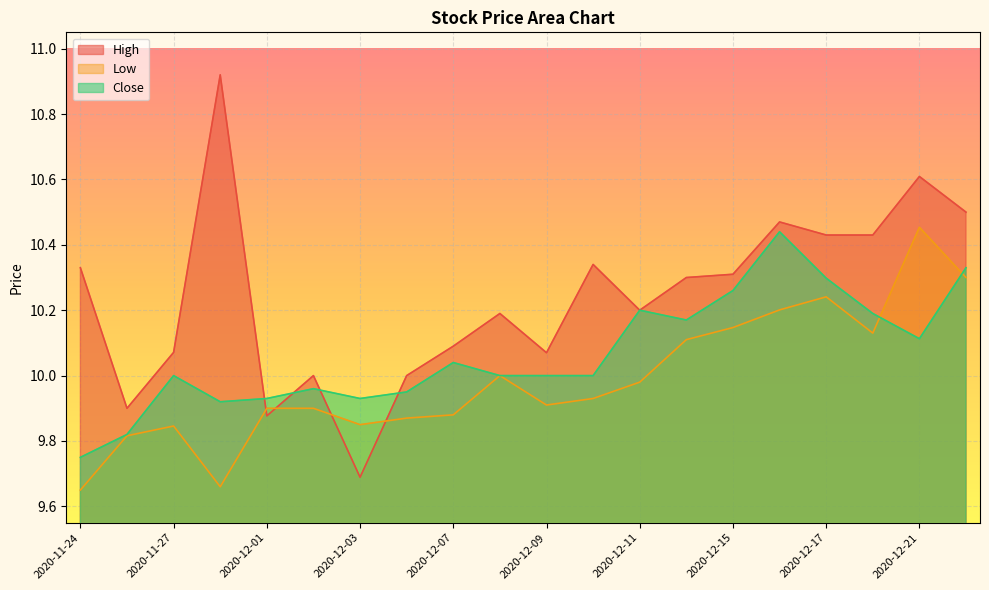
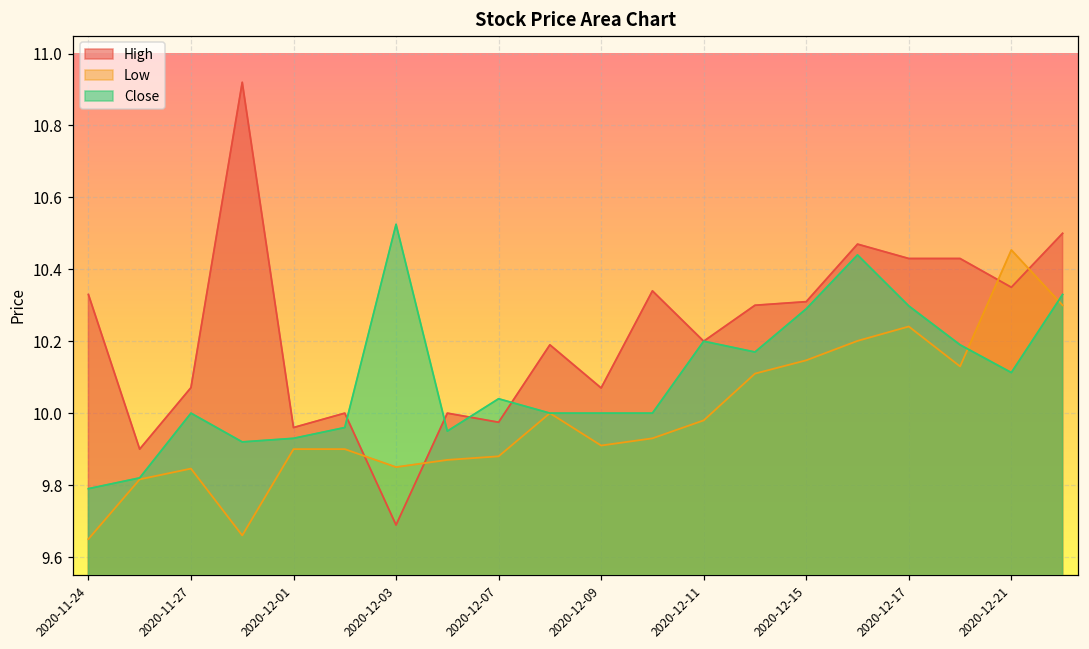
Close, 2020-11-24: 9.75 -> 9.79
High, 2020-12-01: 9.88 -> 9.96
Close, 2020-12-03: 9.93 -> 10.53
High, 2020-12-07: 10.09 -> 9.97
Close, 2020-12-15: 10.26 -> 10.29
High, 2020-12-21: 10.61 -> 10.35
